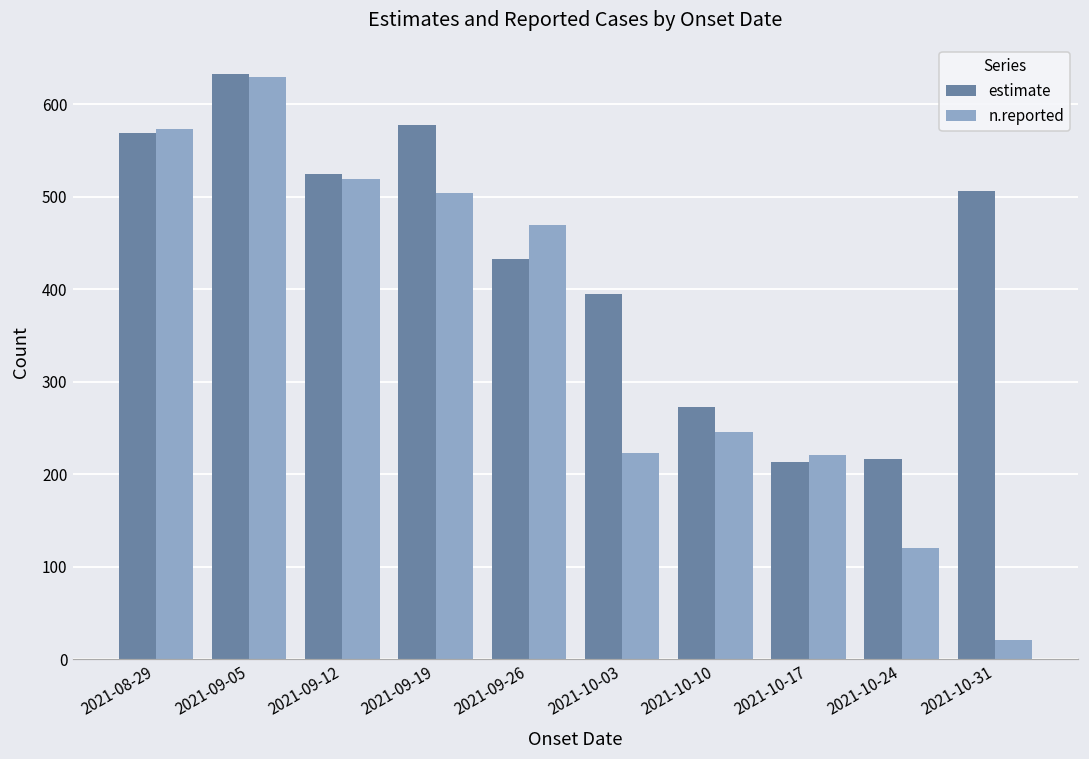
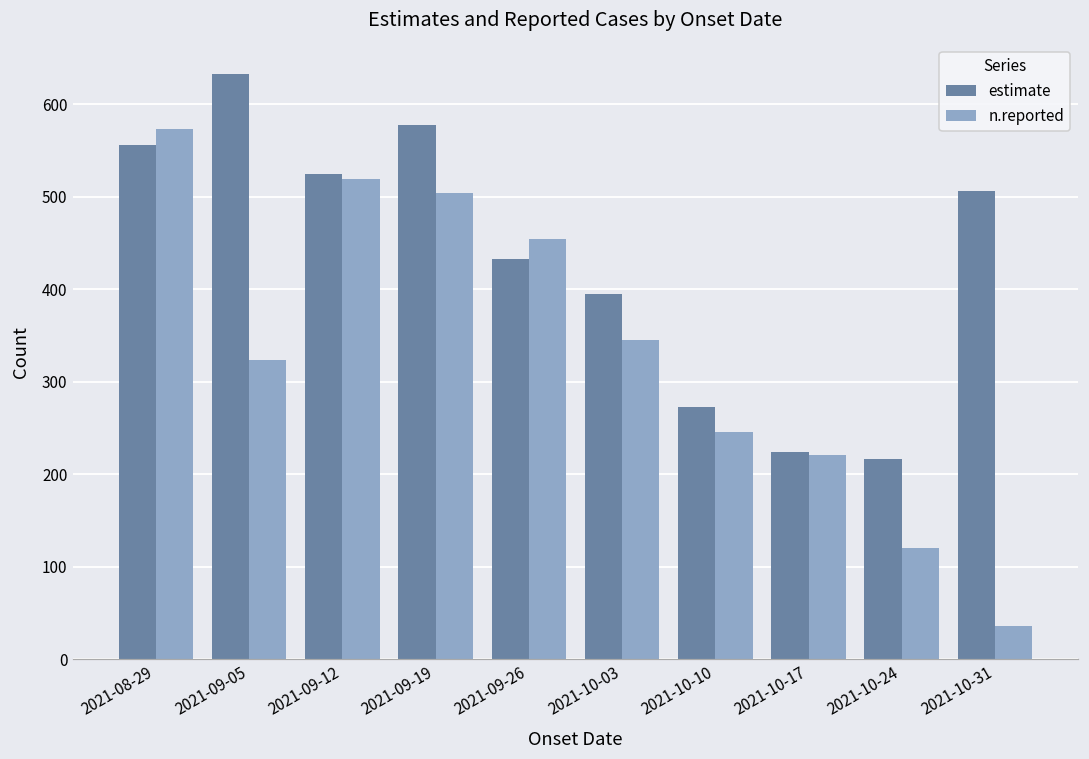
estimate, 2021-08-29: 570 -> 560
n.reported, 2021-09-05: 630 -> 320
n.reported, 2021-09-26: 470 -> 460
n.reported, 2021-10-03: 220 -> 350
estimate, 2021-10-17: 210 -> 220
n.reported, 2021-10-31: 20 -> 40
